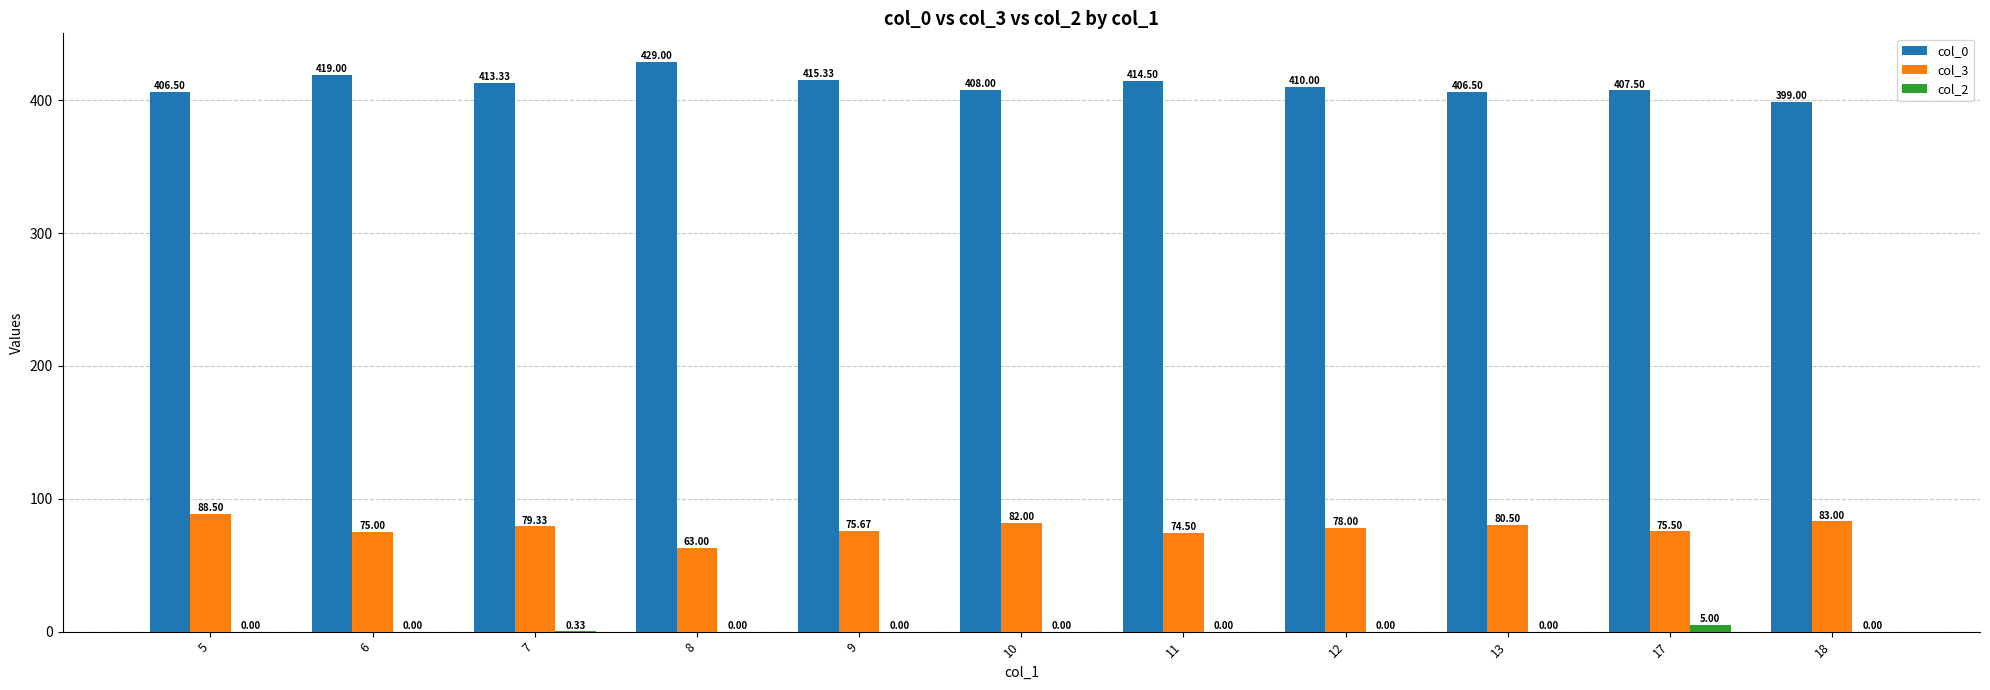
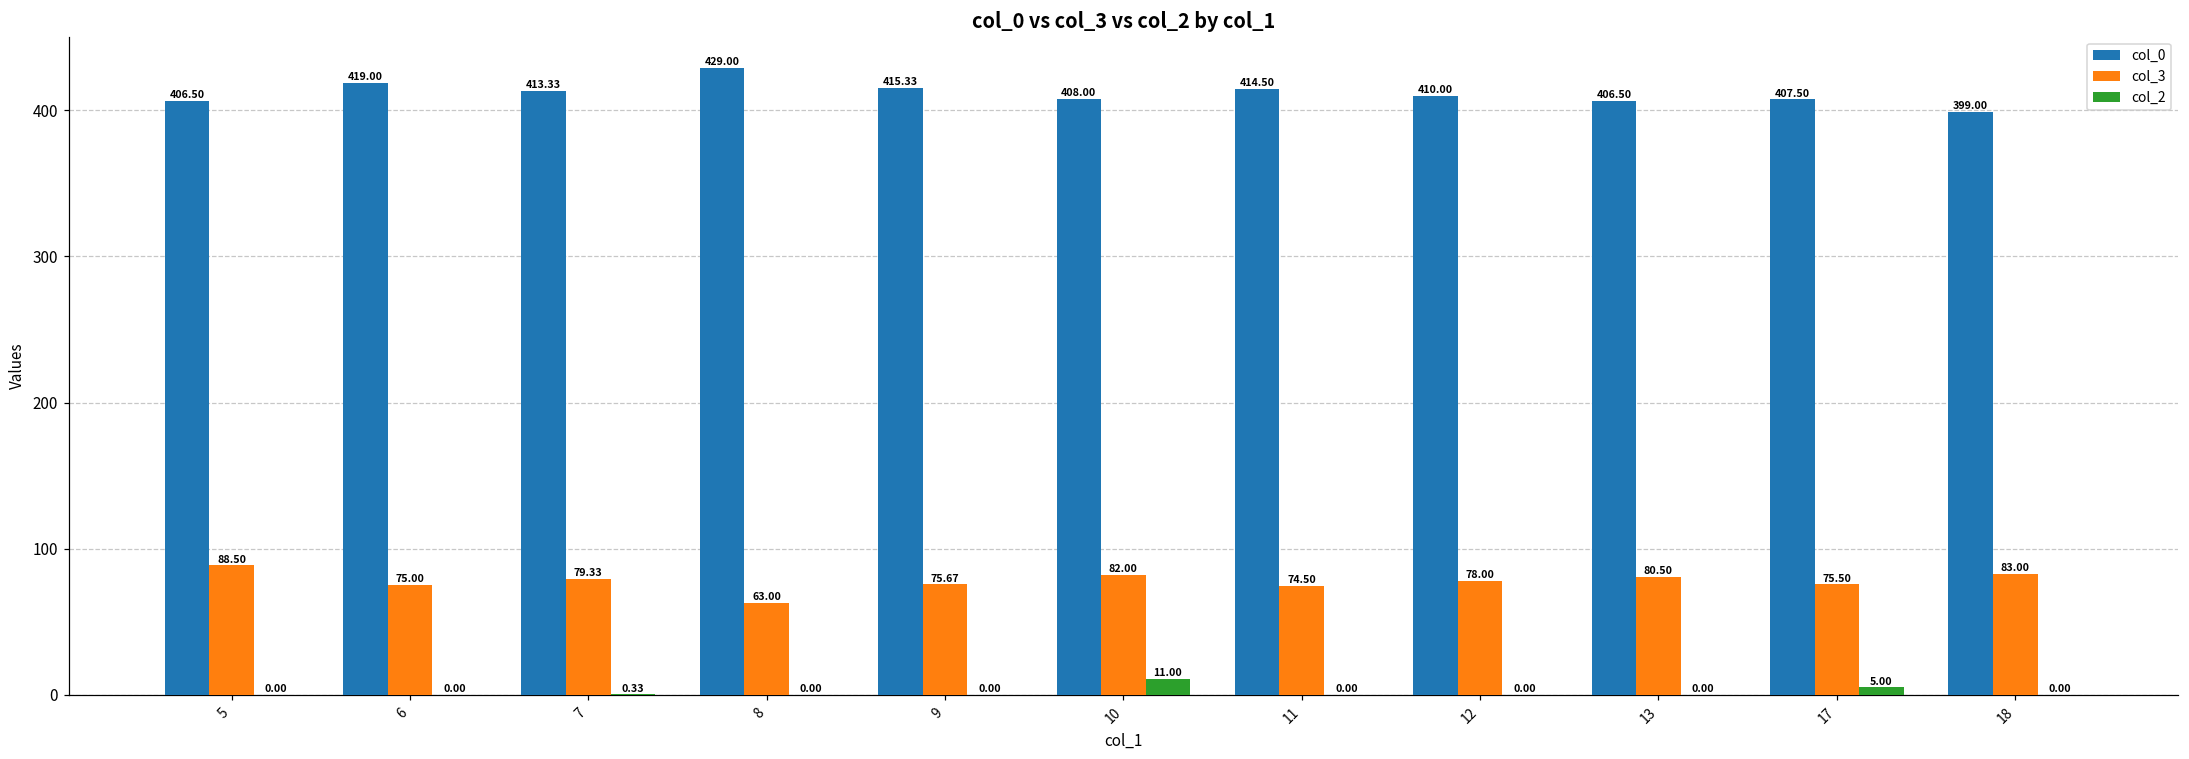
col_2, 10: 0.00 -> 11.00
